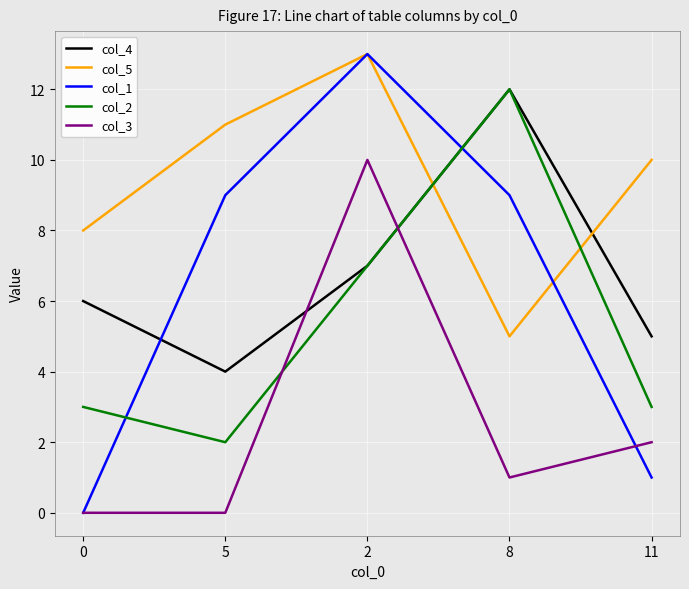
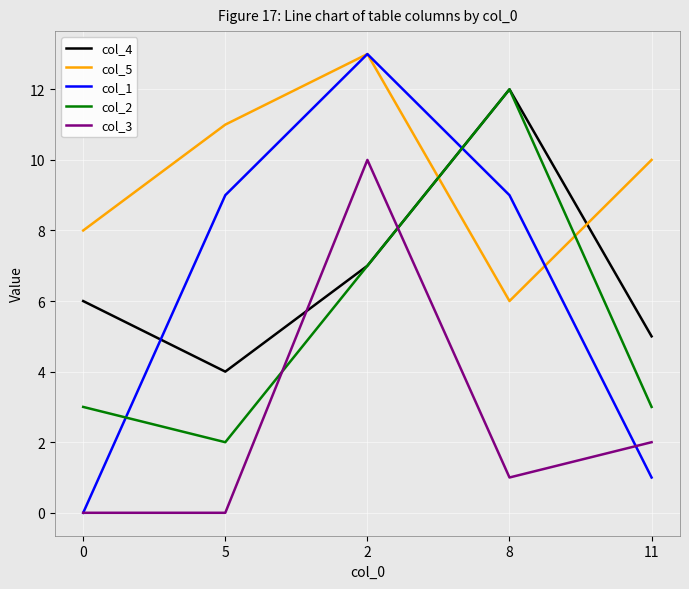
col_5, 8: 5 -> 6
